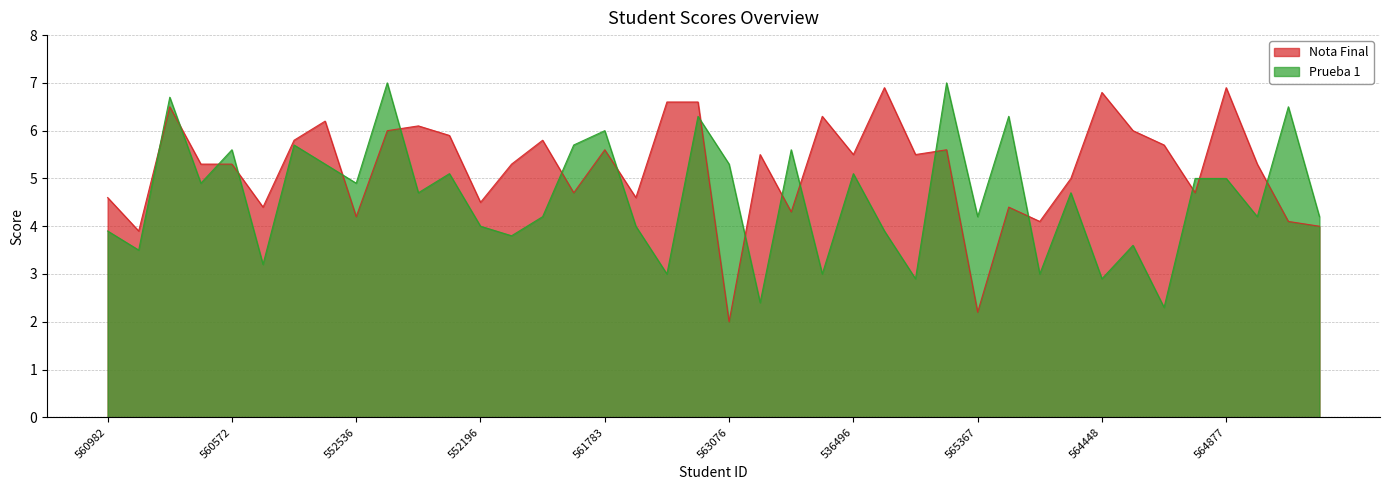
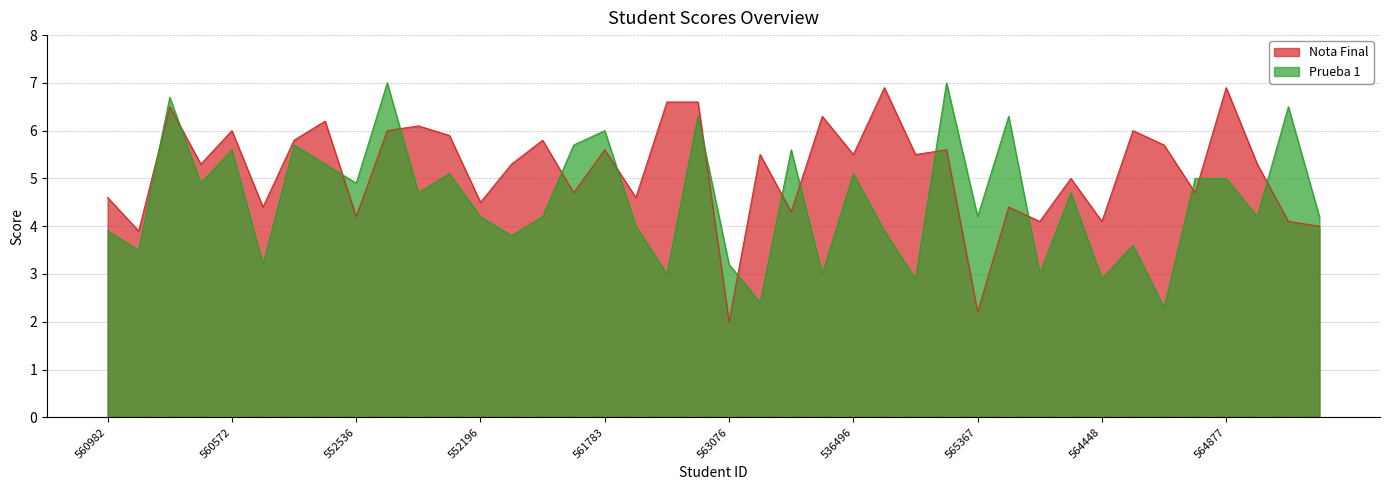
Nota Final, 560572: 5.3 -> 6.0
Prueba 1, 552196: 4.0 -> 4.2
Prueba 1, 563076: 5.3 -> 3.2
Nota Final, 564448: 6.8 -> 4.1
